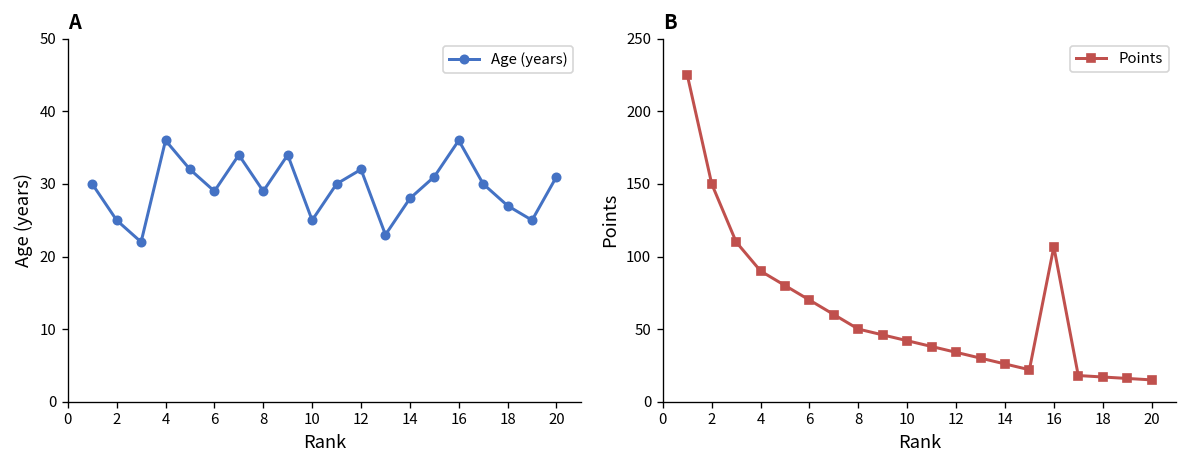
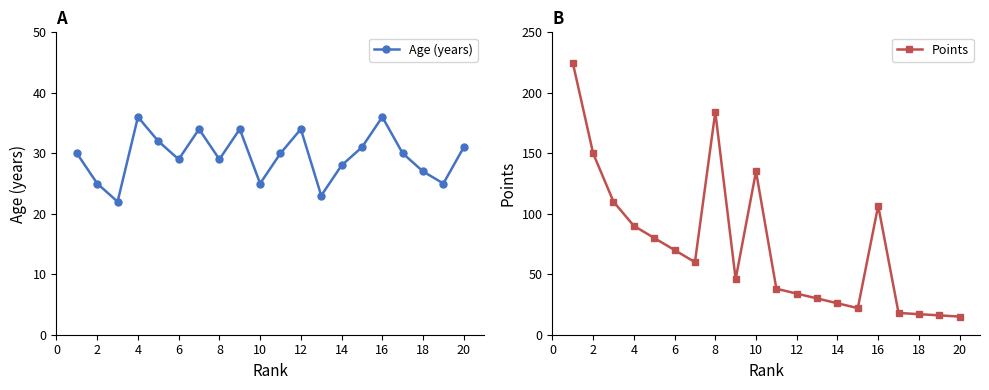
A, 12: 32 -> 34
B, 8: 50 -> 184
B, 10: 42 -> 135
